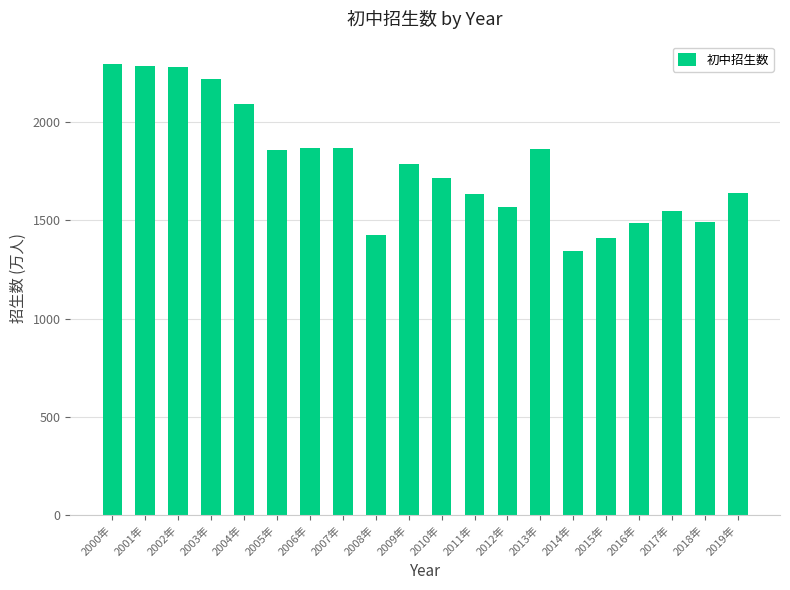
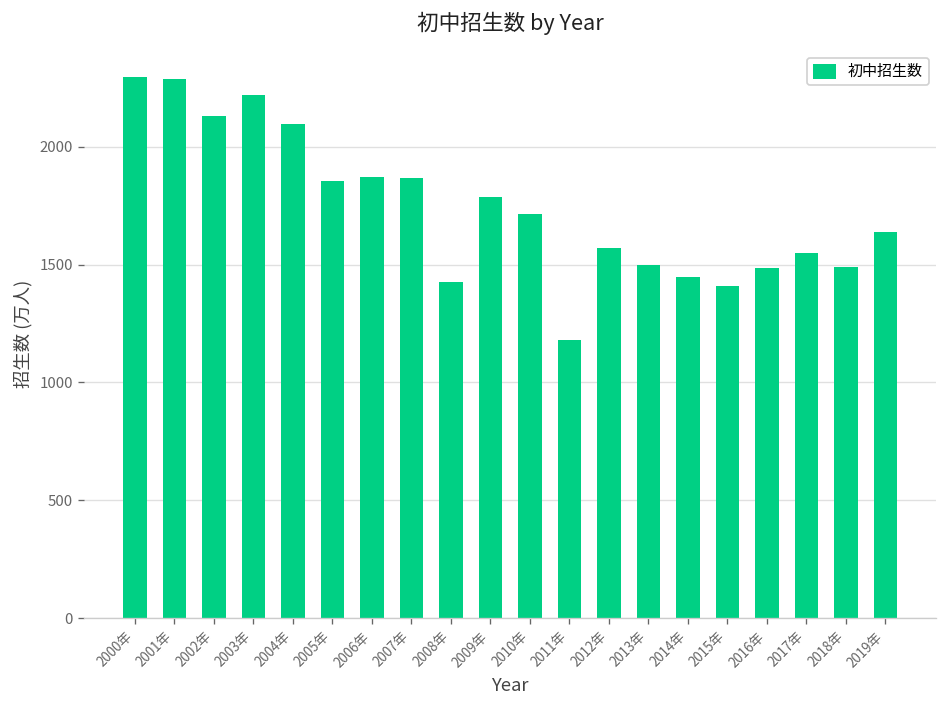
2002年: 2280 -> 2130
2011年: 1630 -> 1180
2013年: 1860 -> 1500
2014年: 1340 -> 1450
